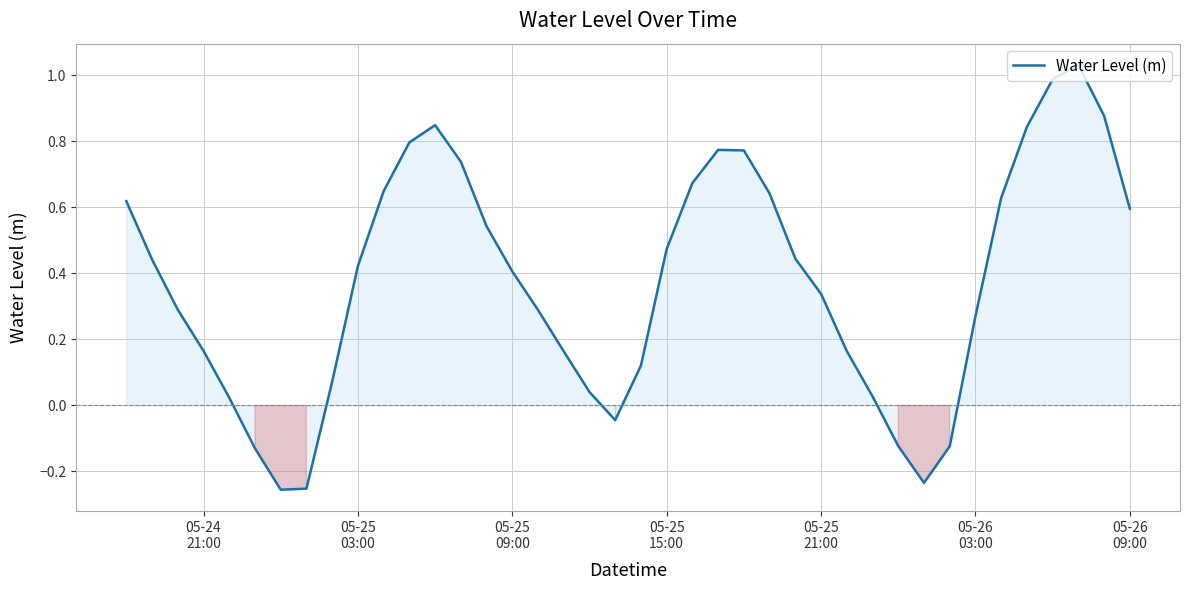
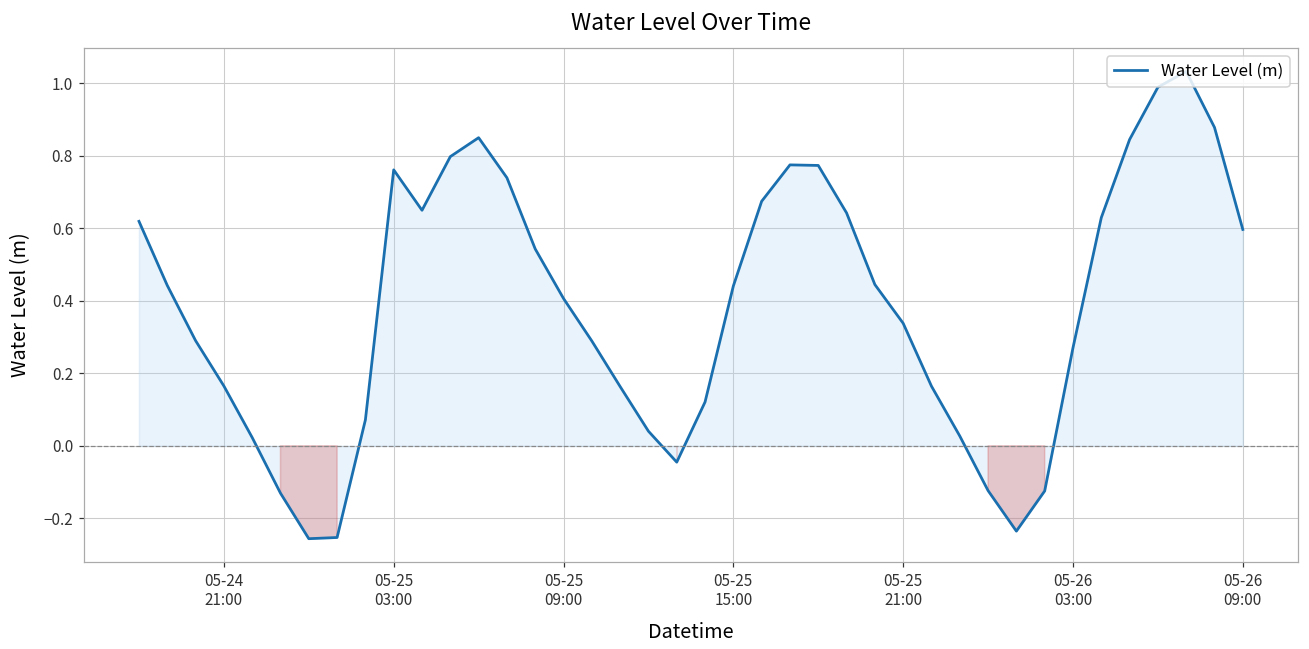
Water Level (m), 05-25 03:00: 0.42 -> 0.76
Water Level (m), 05-25 15:00: 0.47 -> 0.44
